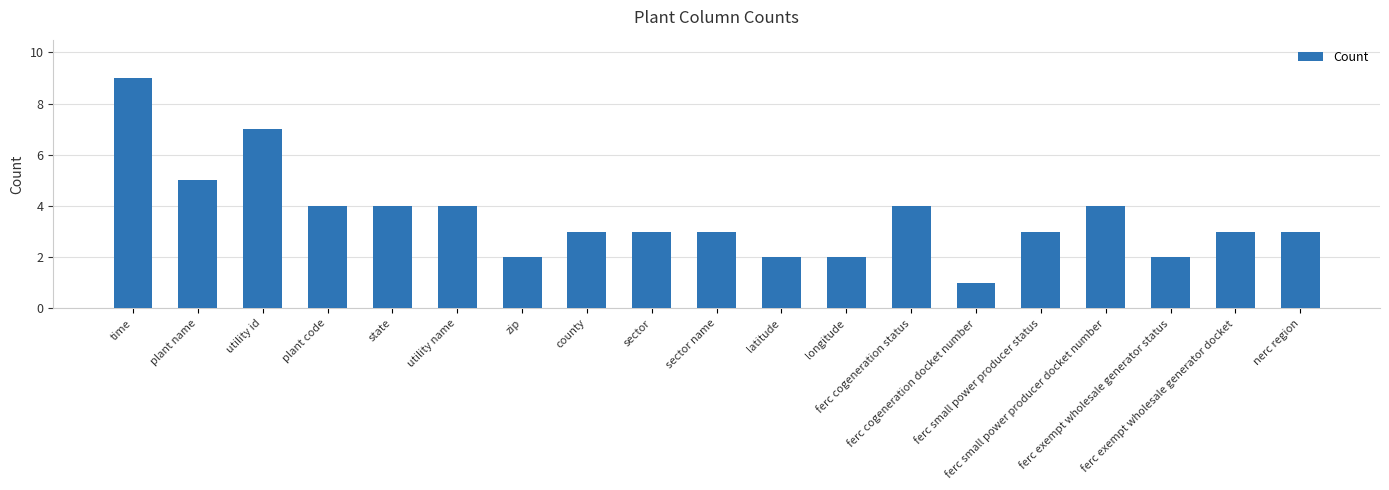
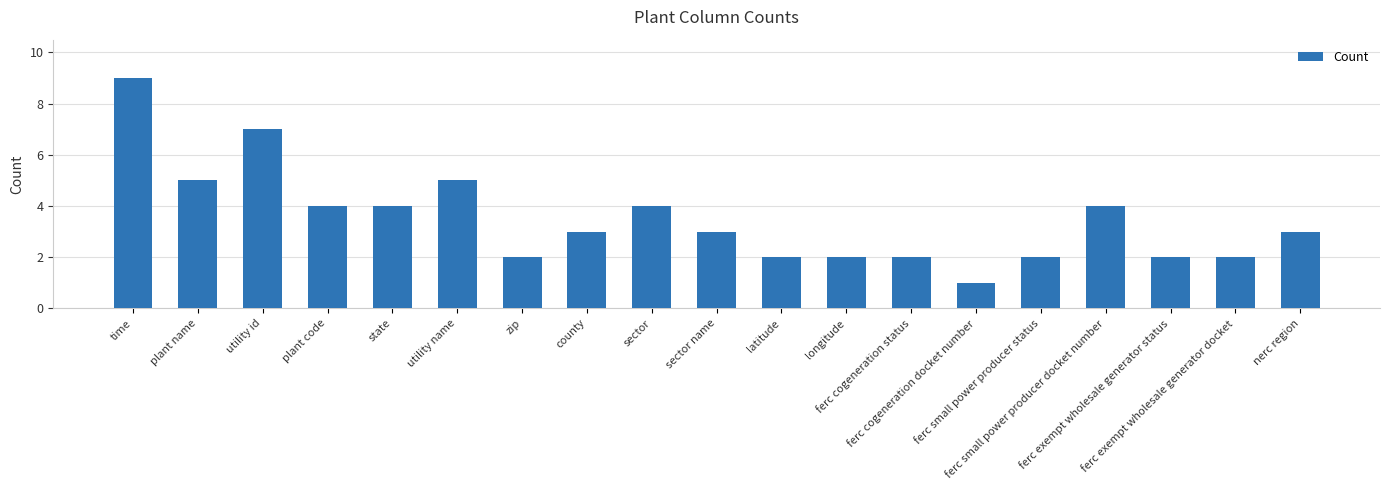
utility name: 4 -> 5
sector: 3 -> 4
ferc cogeneration status: 4 -> 2
ferc small power producer status: 3 -> 2
ferc exempt wholesale generator docket: 3 -> 2
